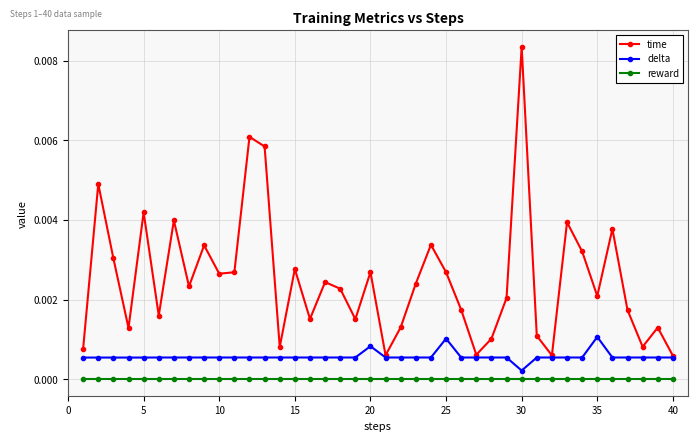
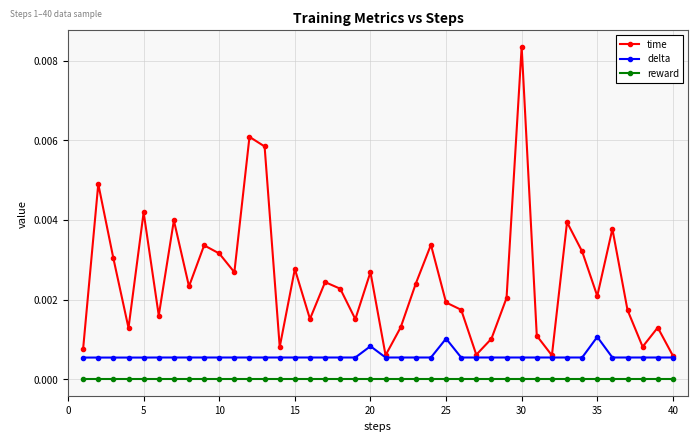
time, 10: 0.0026 -> 0.0032
time, 25: 0.0027 -> 0.0019
delta, 30: 0.0002 -> 0.0005
